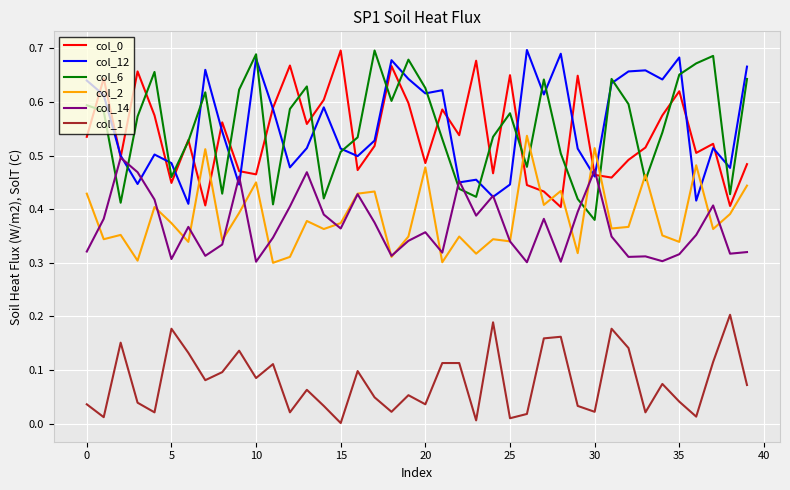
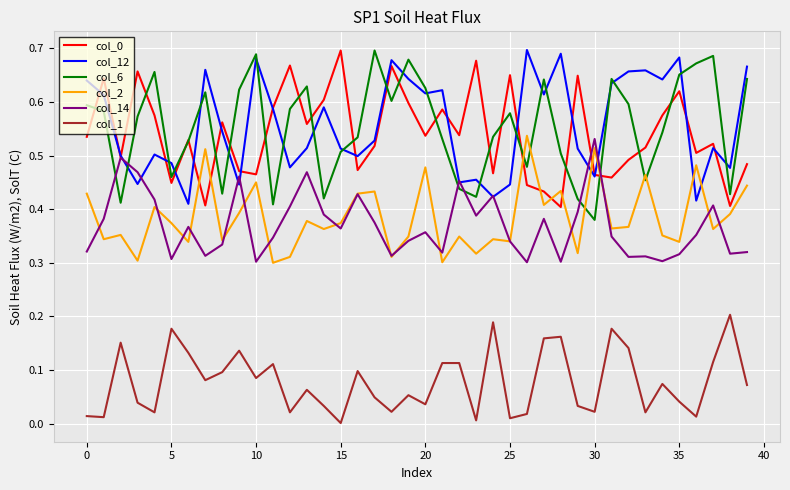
col_1, 0: 0.04 -> 0.01
col_0, 20: 0.49 -> 0.54
col_14, 30: 0.47 -> 0.53
